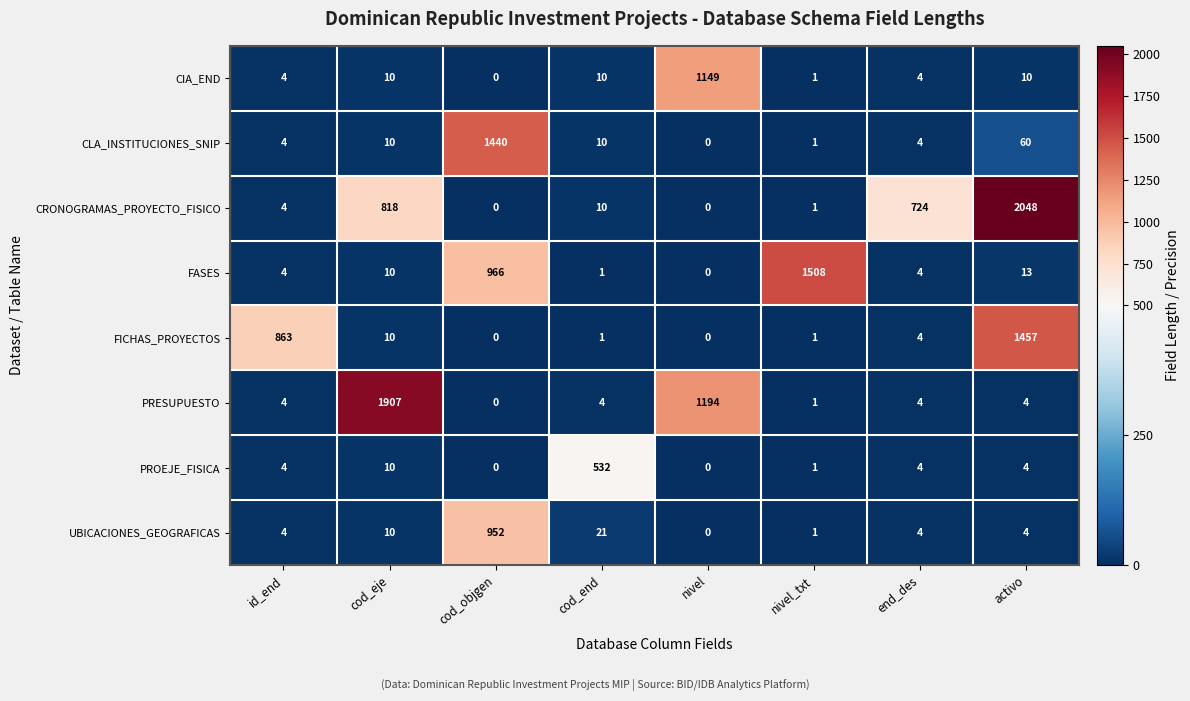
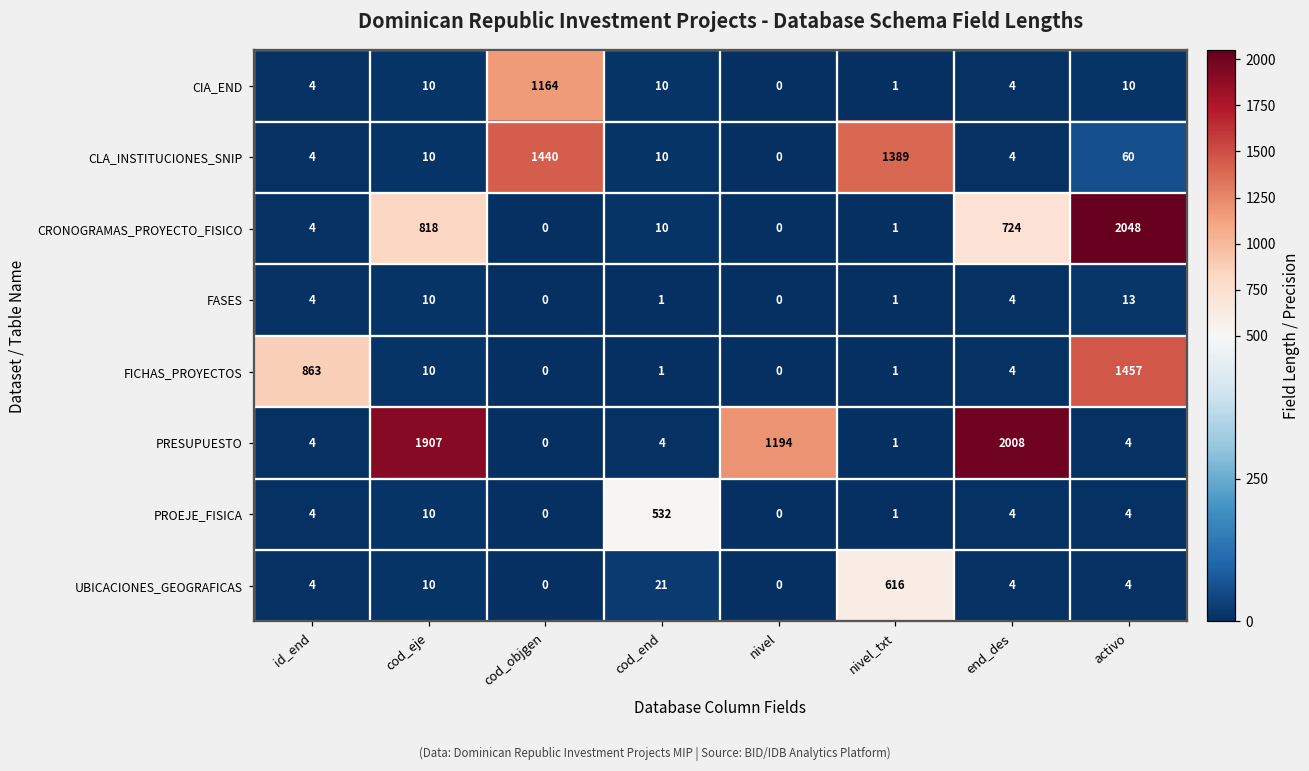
CIA_END, cod_objgen: 0 -> 1164
CIA_END, nivel: 1149 -> 0
CLA_INSTITUCIONES_SNIP, nivel_txt: 1 -> 1389
FASES, cod_objgen: 966 -> 0
FASES, nivel_txt: 1508 -> 1
PRESUPUESTO, end_des: 4 -> 2008
UBICACIONES_GEOGRAFICAS, cod_objgen: 952 -> 0
UBICACIONES_GEOGRAFICAS, nivel_txt: 1 -> 616
